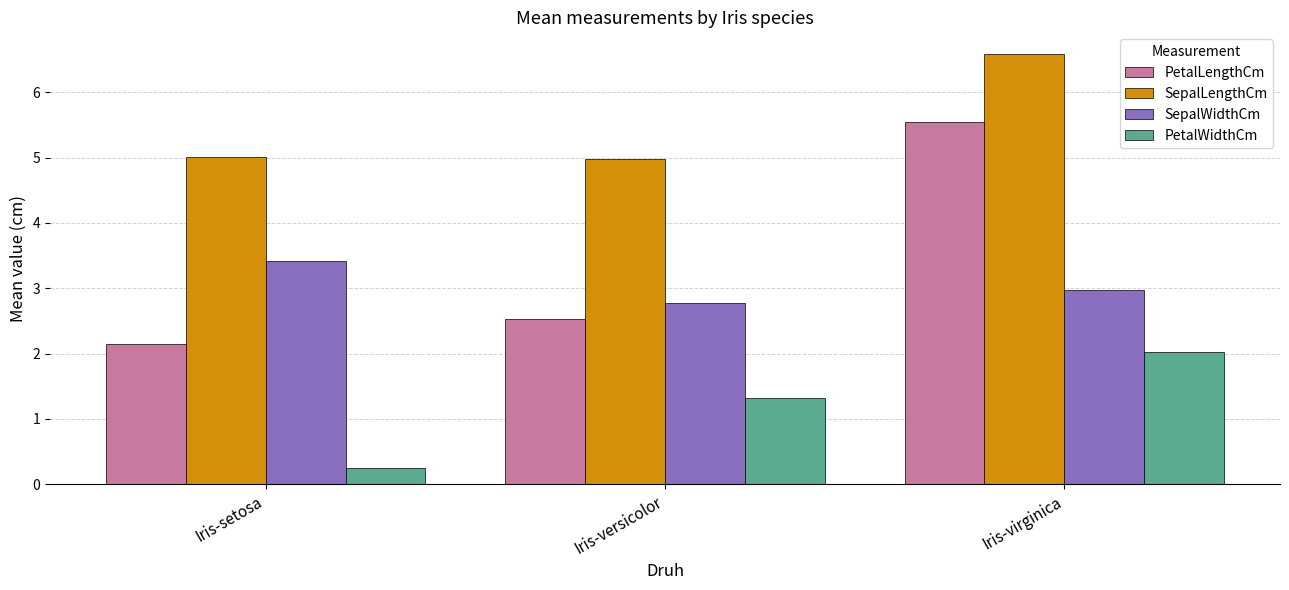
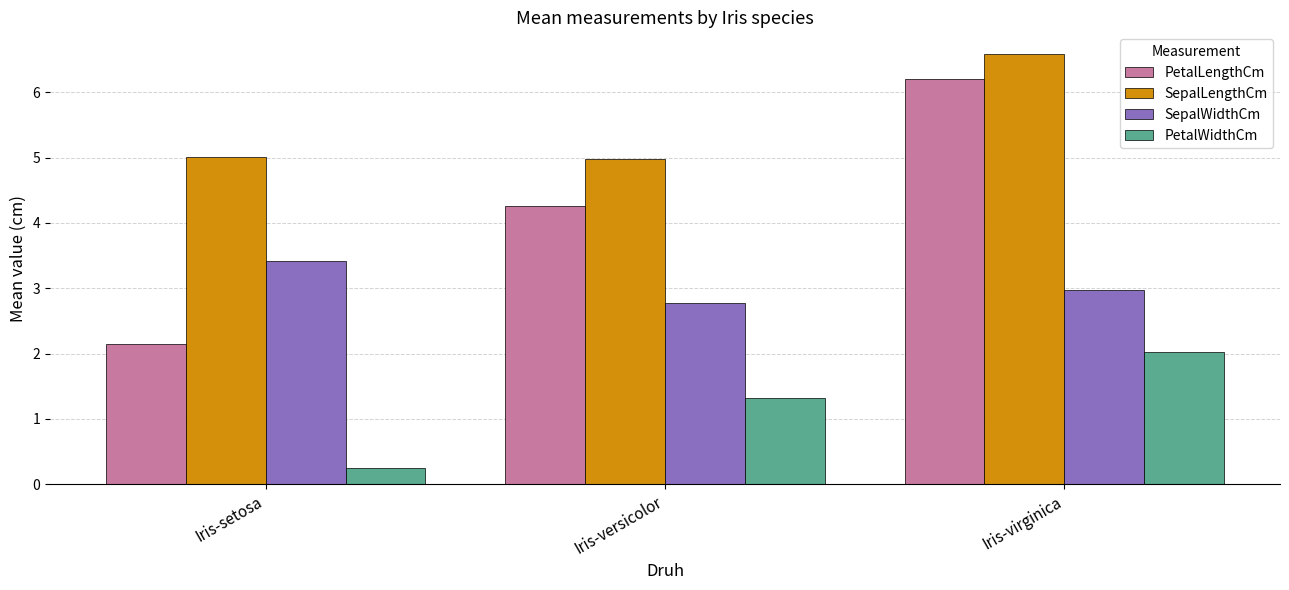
PetalLengthCm, Iris-versicolor: 2.5 -> 4.3
PetalLengthCm, Iris-virginica: 5.6 -> 6.2
